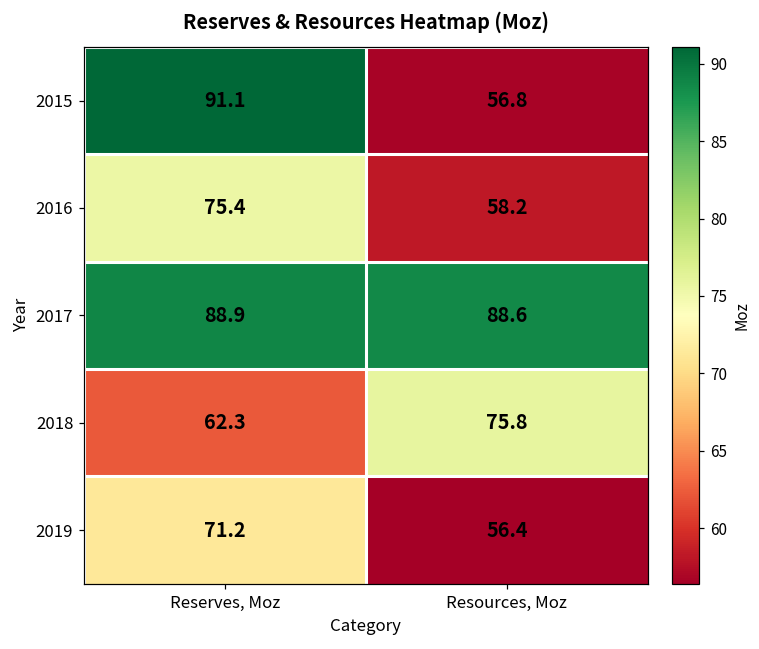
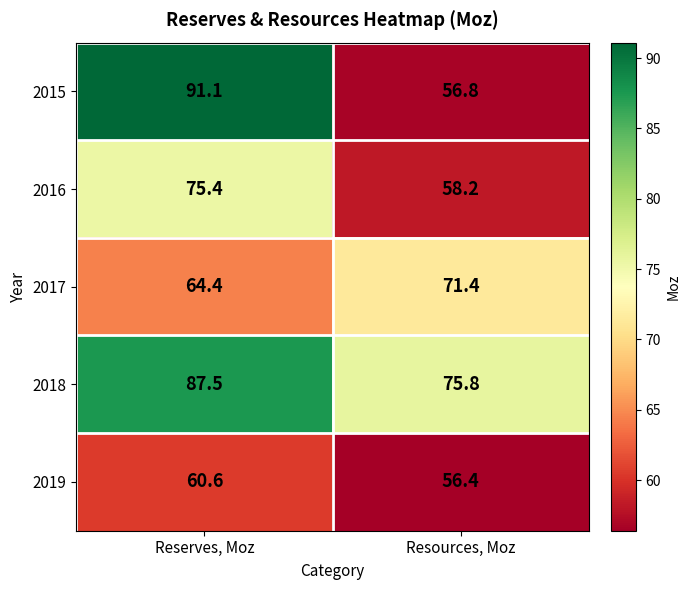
2017, Reserves, Moz: 88.9 -> 64.4
2017, Resources, Moz: 88.6 -> 71.4
2018, Reserves, Moz: 62.3 -> 87.5
2019, Reserves, Moz: 71.2 -> 60.6
